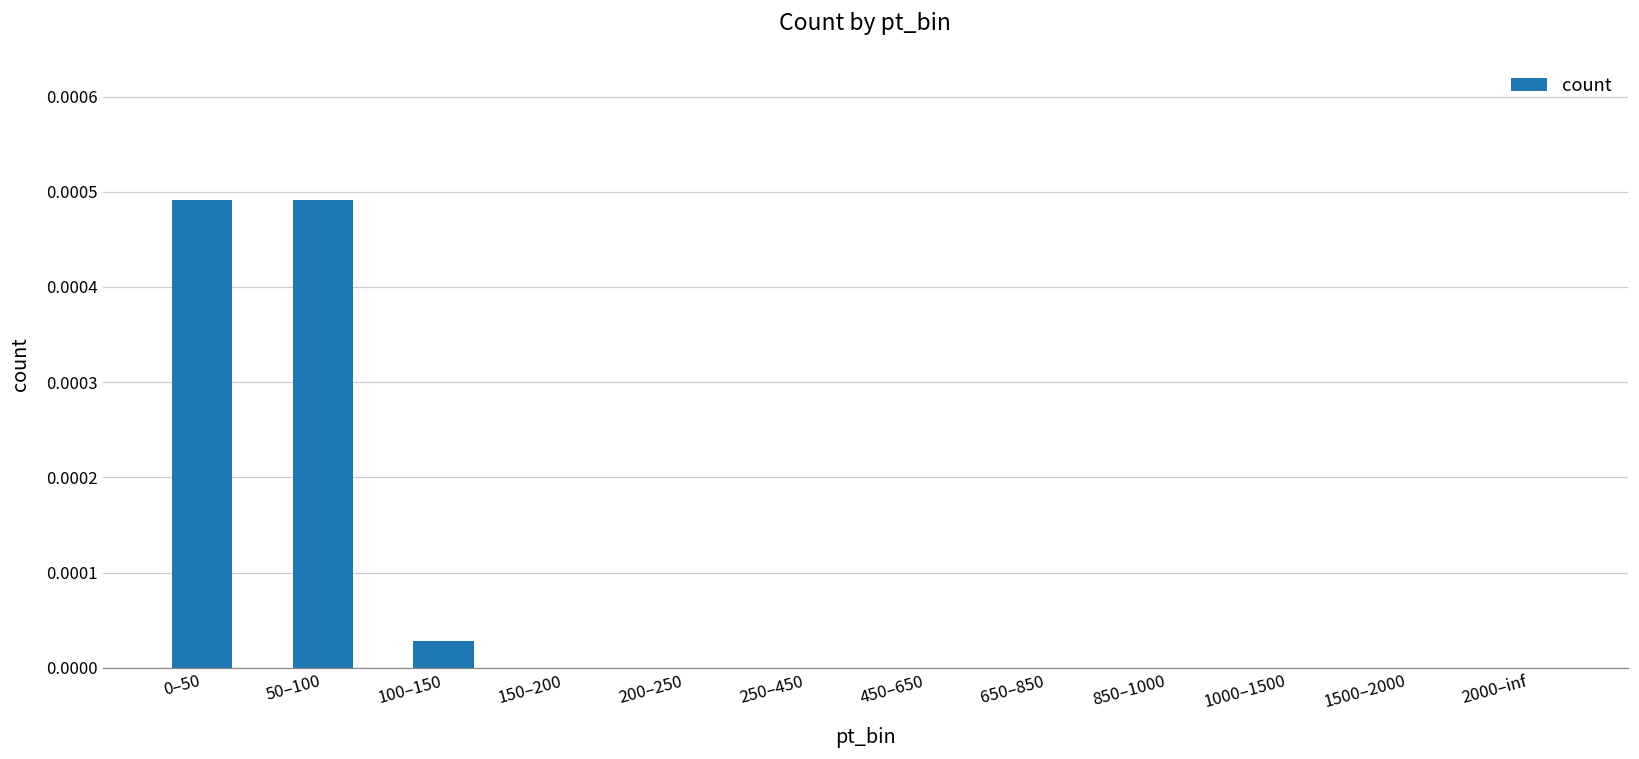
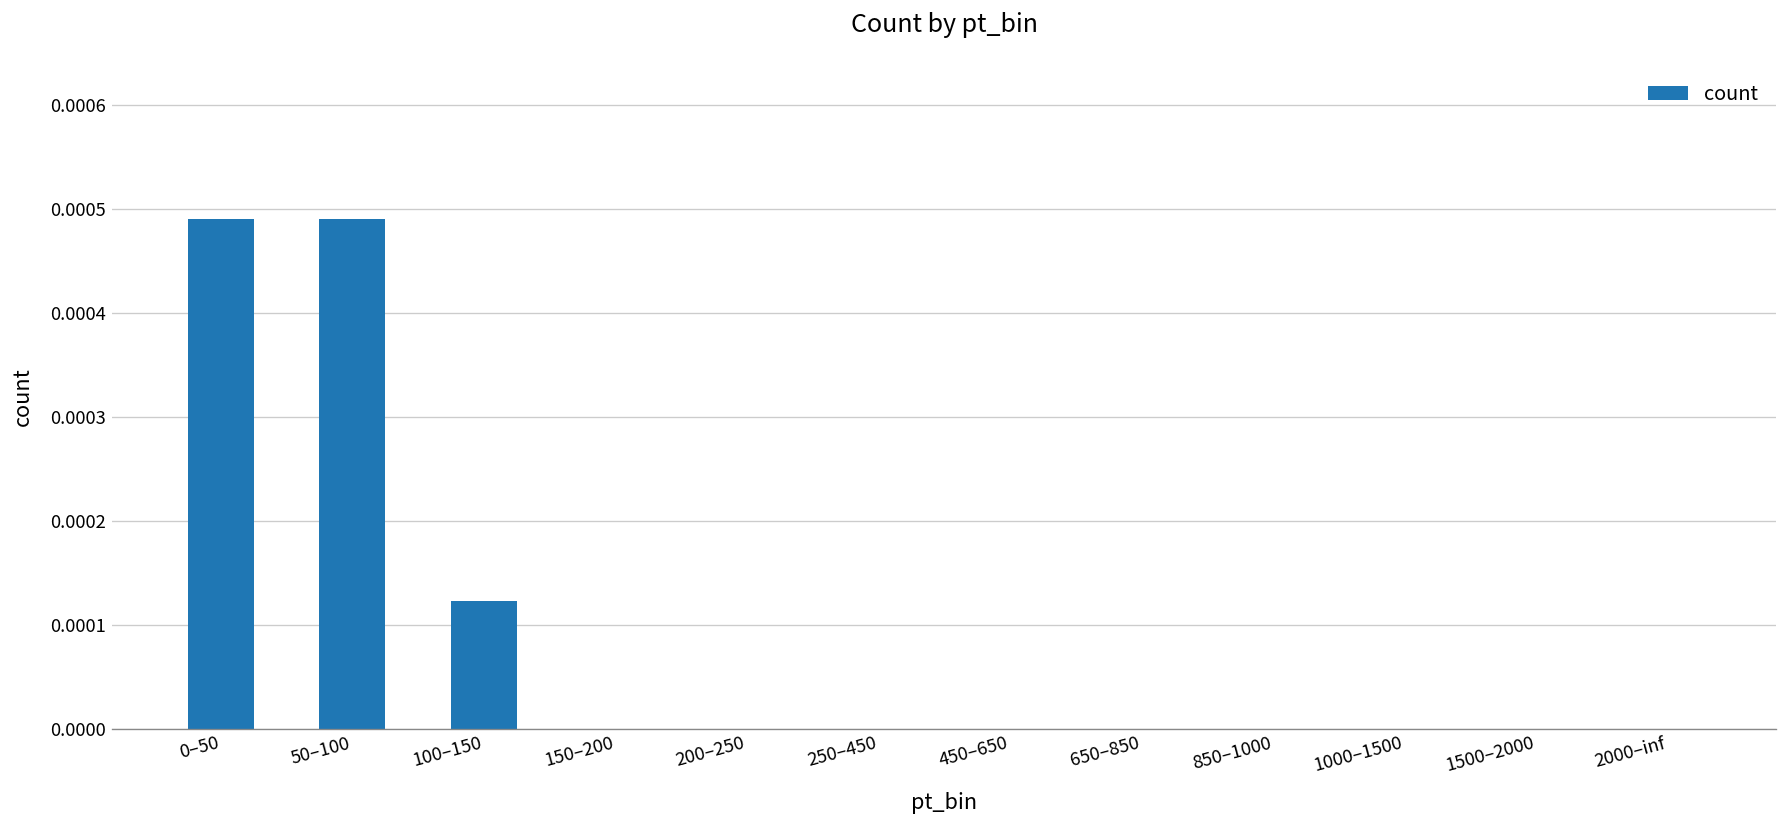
100–150: 0.00003 -> 0.00012
